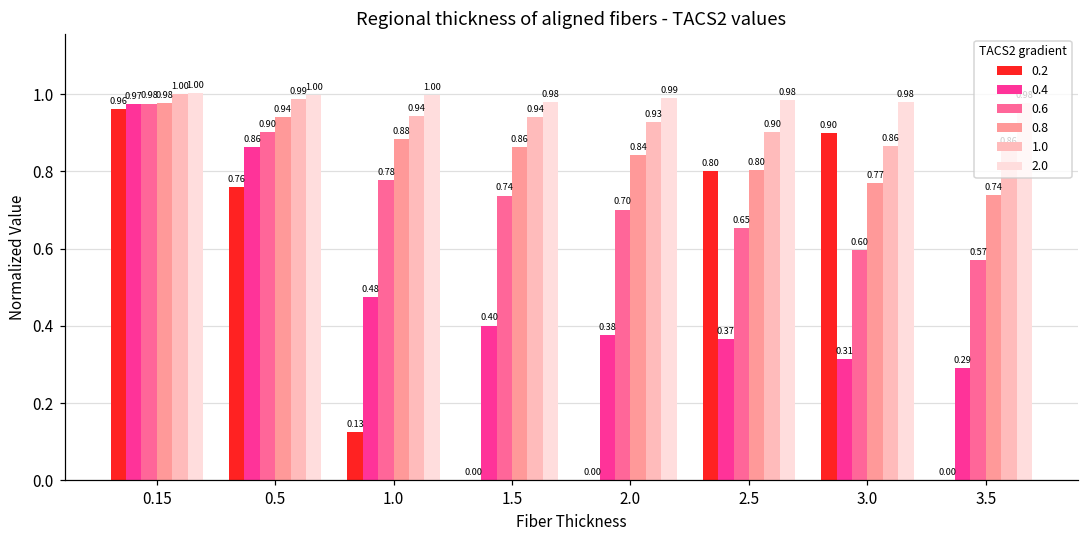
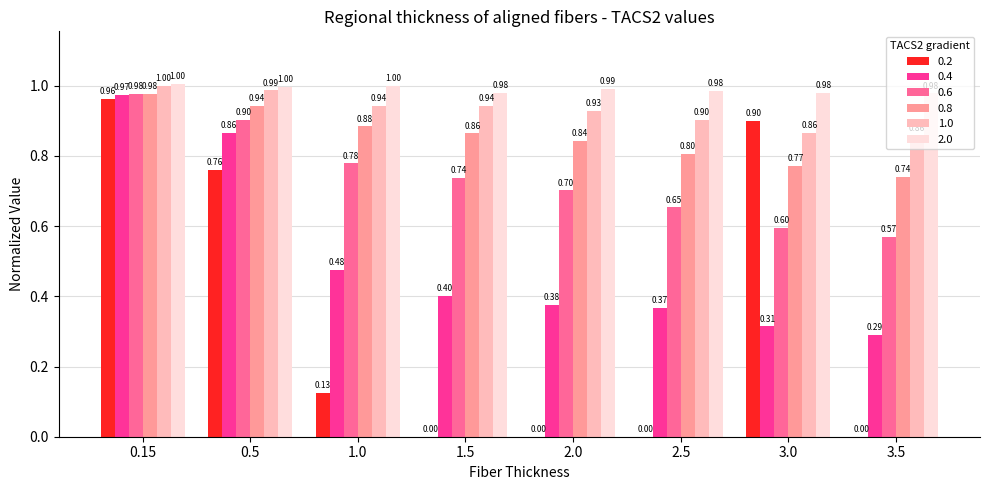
0.2, 2.5: 0.80 -> 0.00
